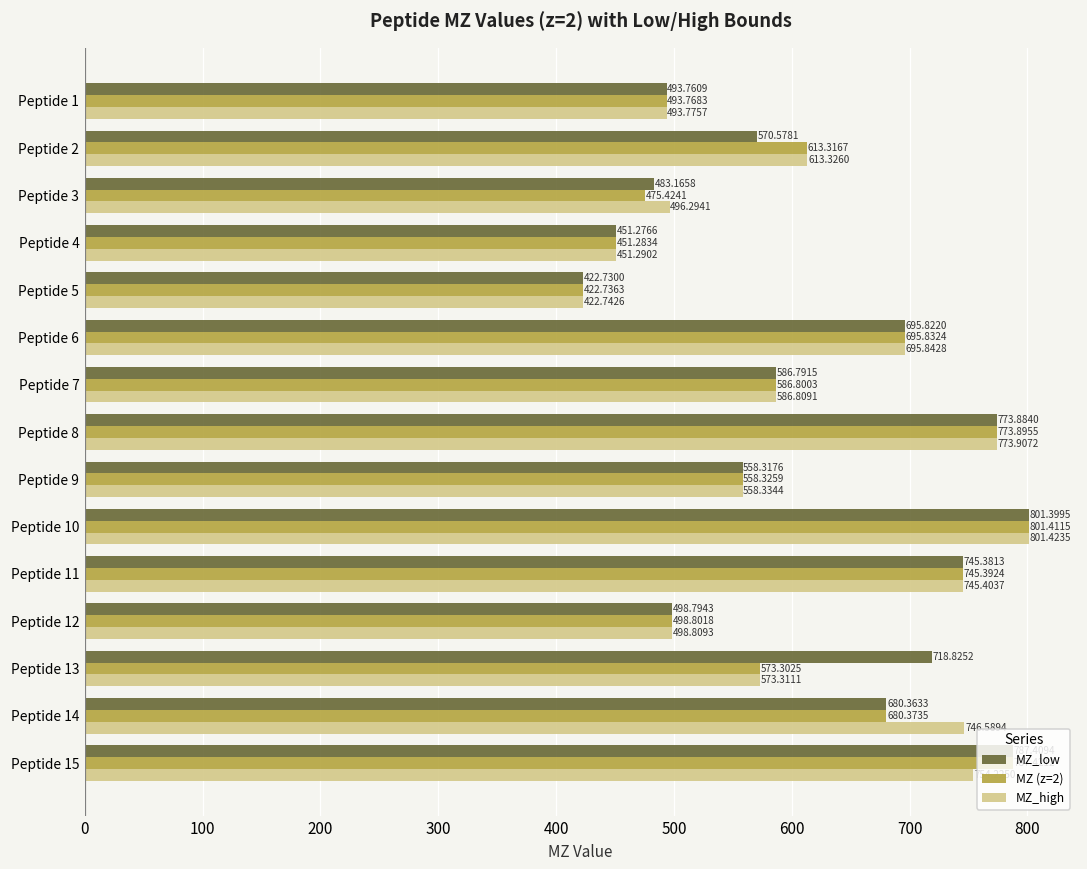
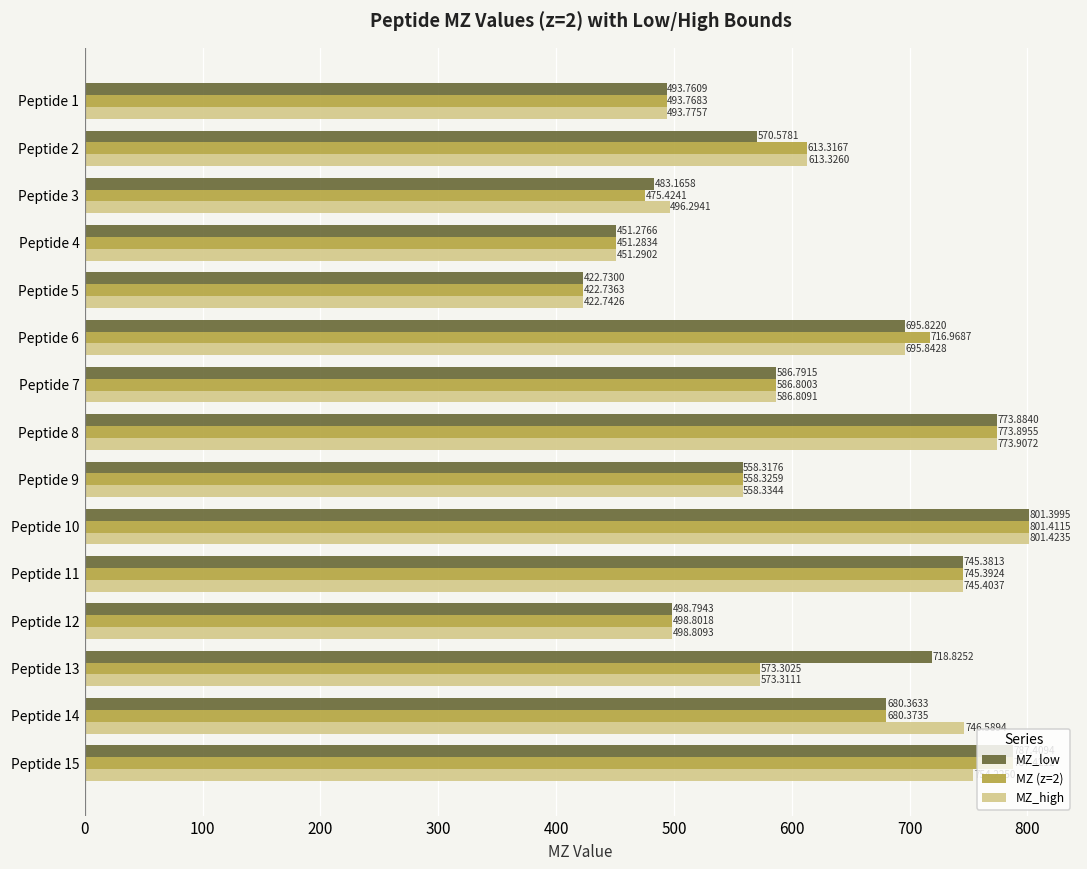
MZ (z=2), Peptide 6: 695.8324 -> 716.9687
